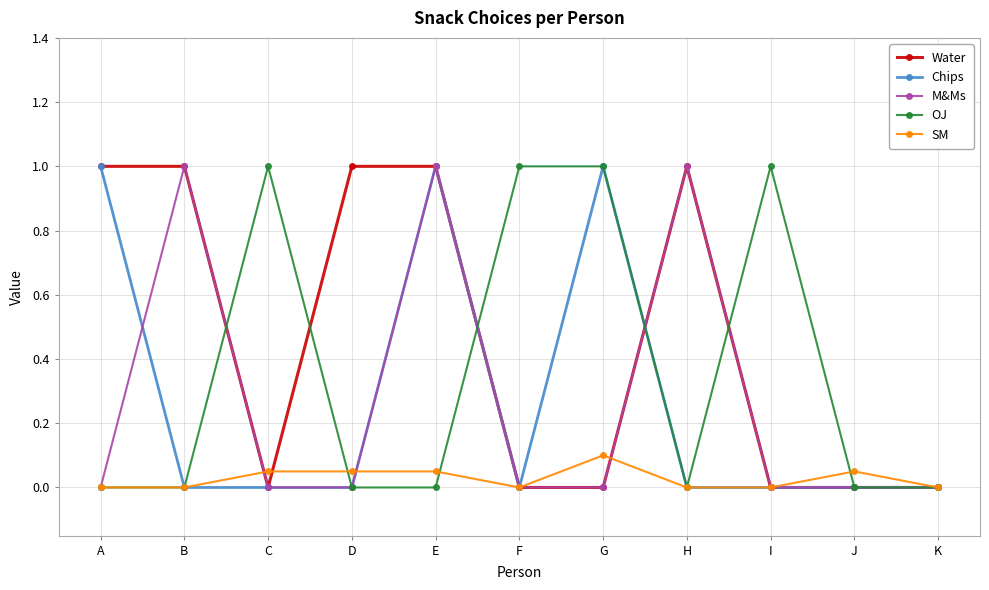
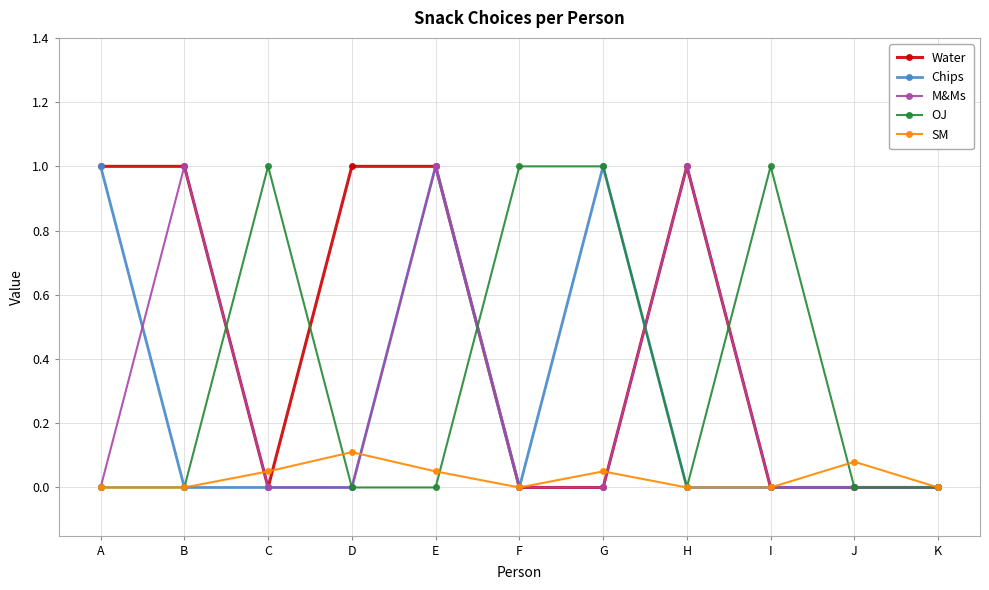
SM, D: 0.05 -> 0.11
SM, G: 0.10 -> 0.05
SM, J: 0.05 -> 0.08
